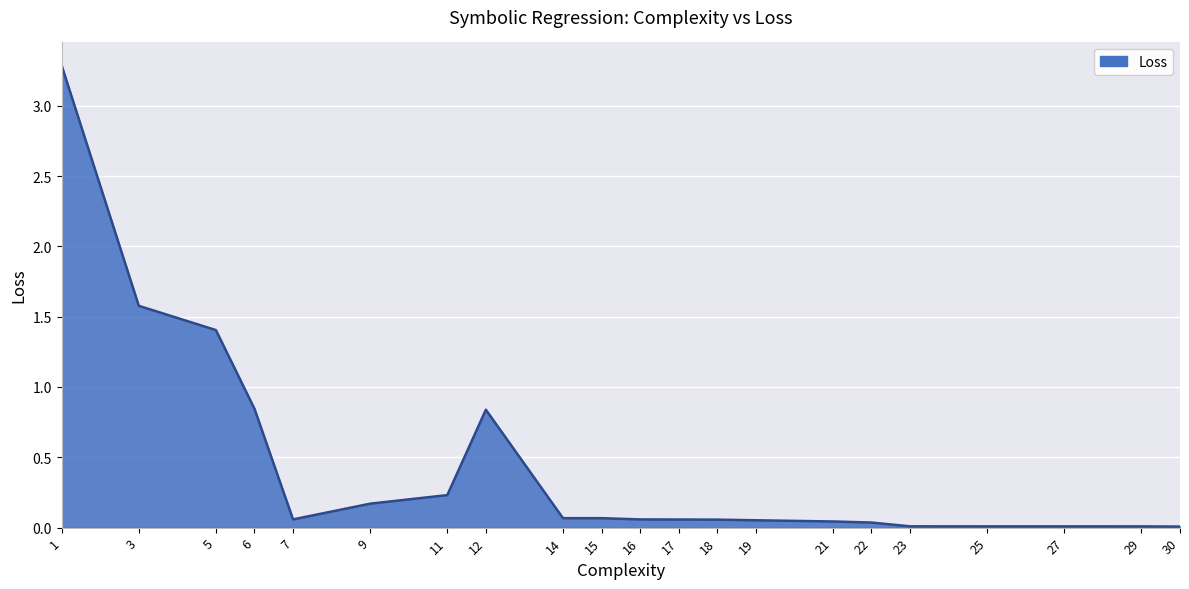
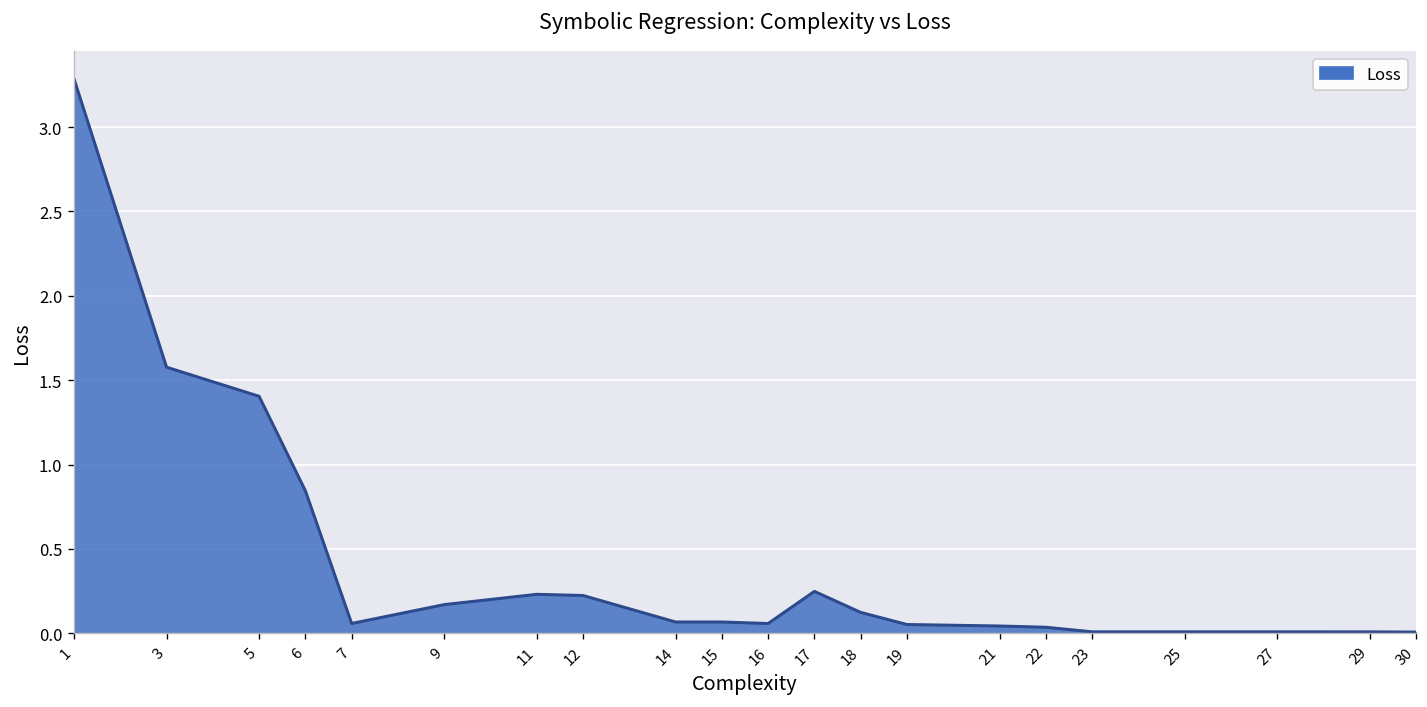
12: 0.84 -> 0.22
17: 0.06 -> 0.25
18: 0.06 -> 0.12
